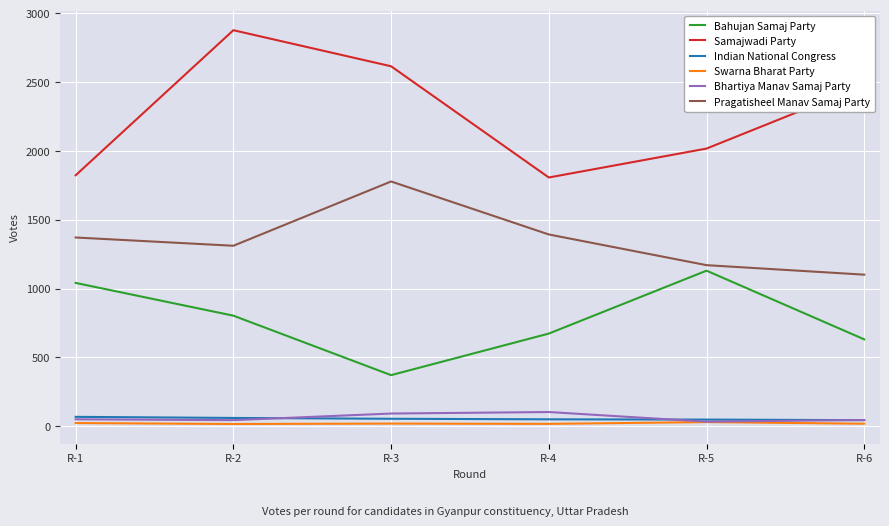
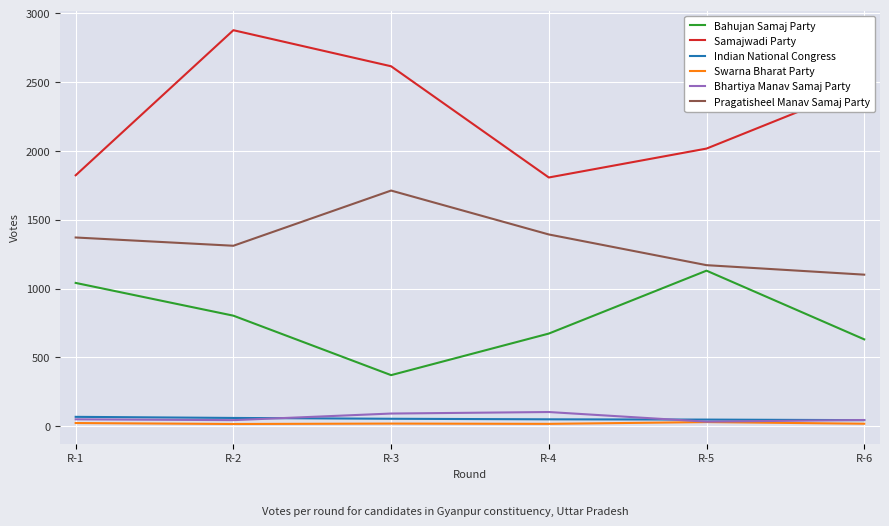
Pragatisheel Manav Samaj Party, R-3: 1780 -> 1710
